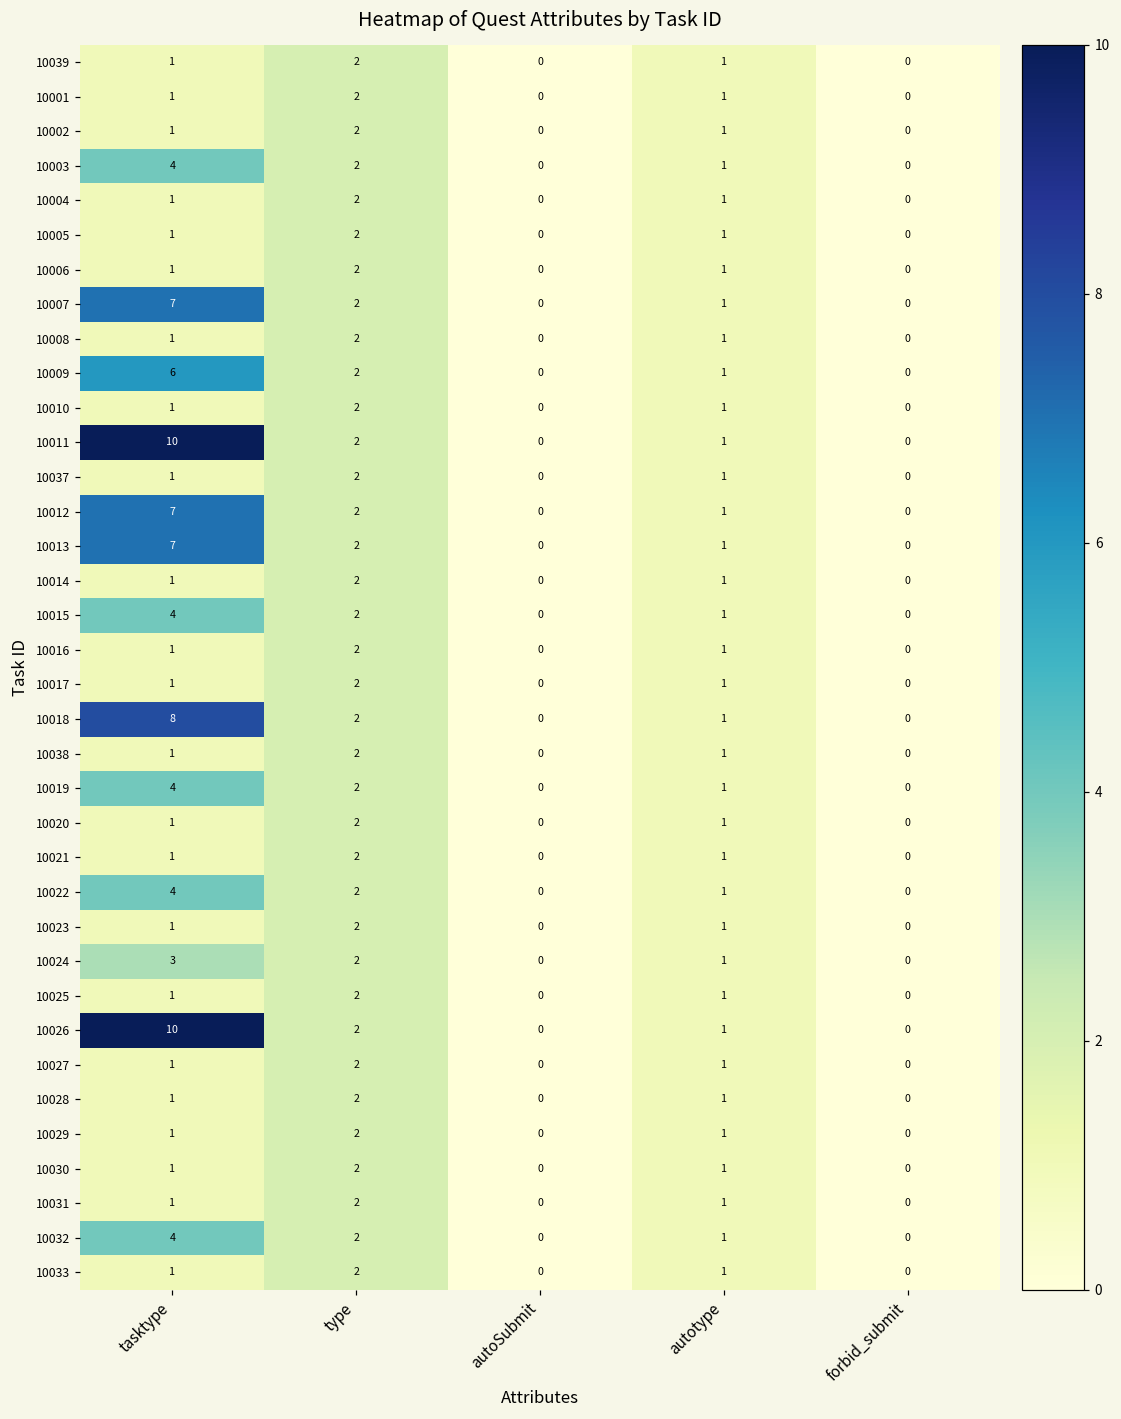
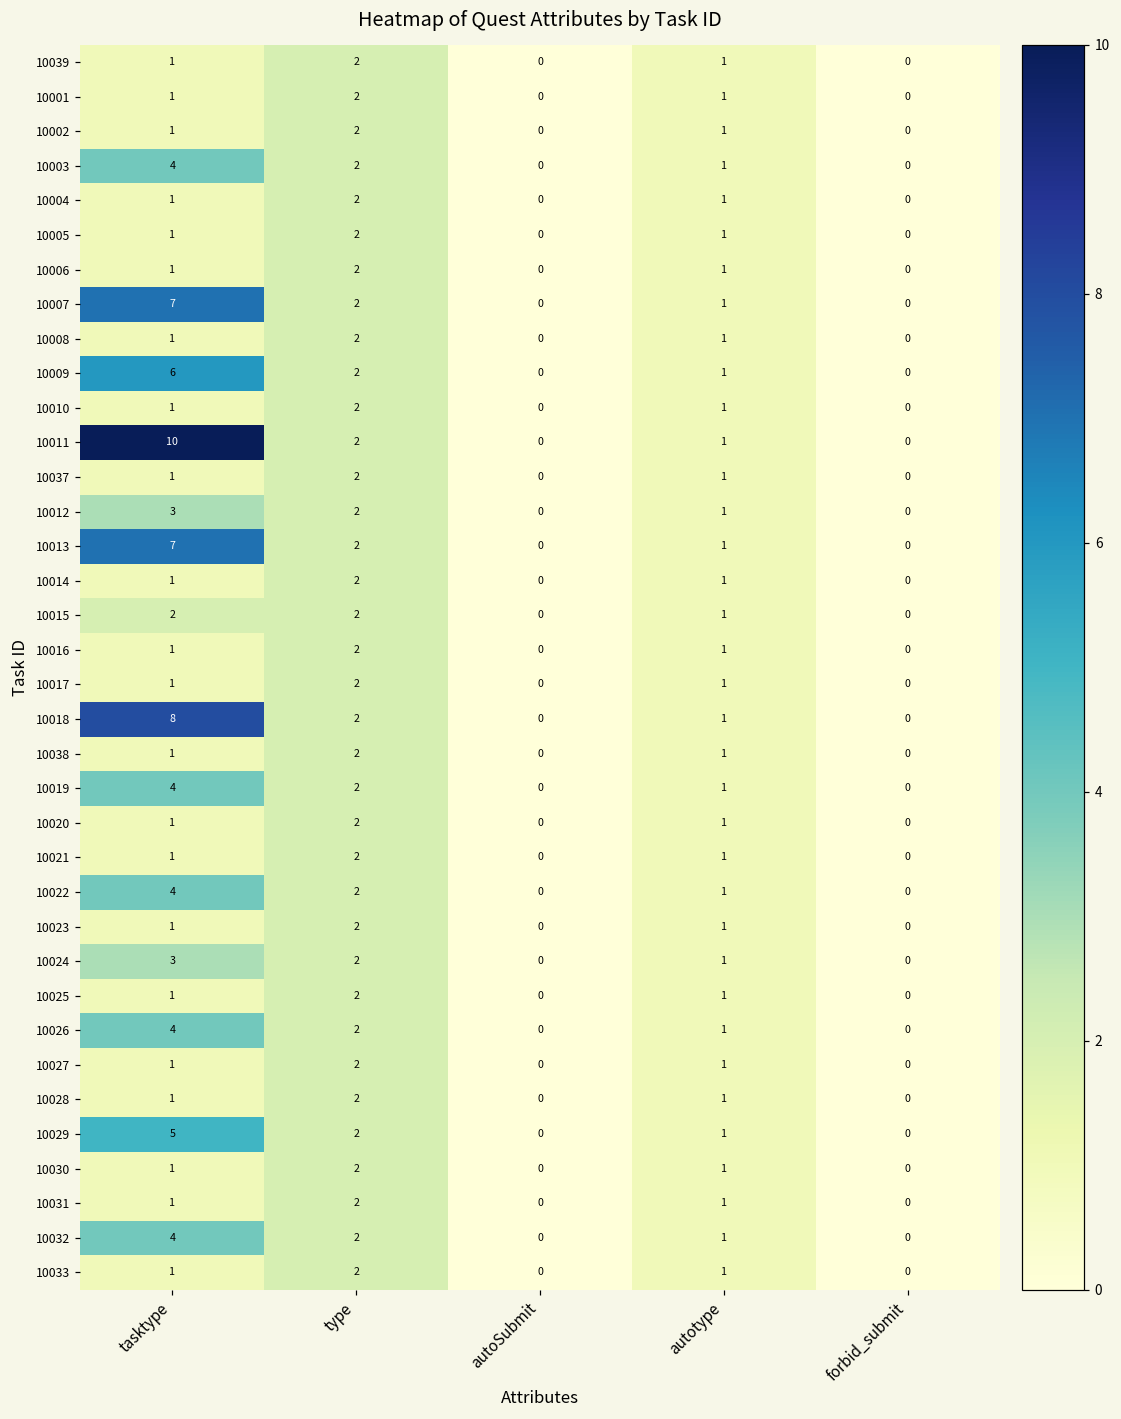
10012, tasktype: 7 -> 3
10015, tasktype: 4 -> 2
10026, tasktype: 10 -> 4
10029, tasktype: 1 -> 5
